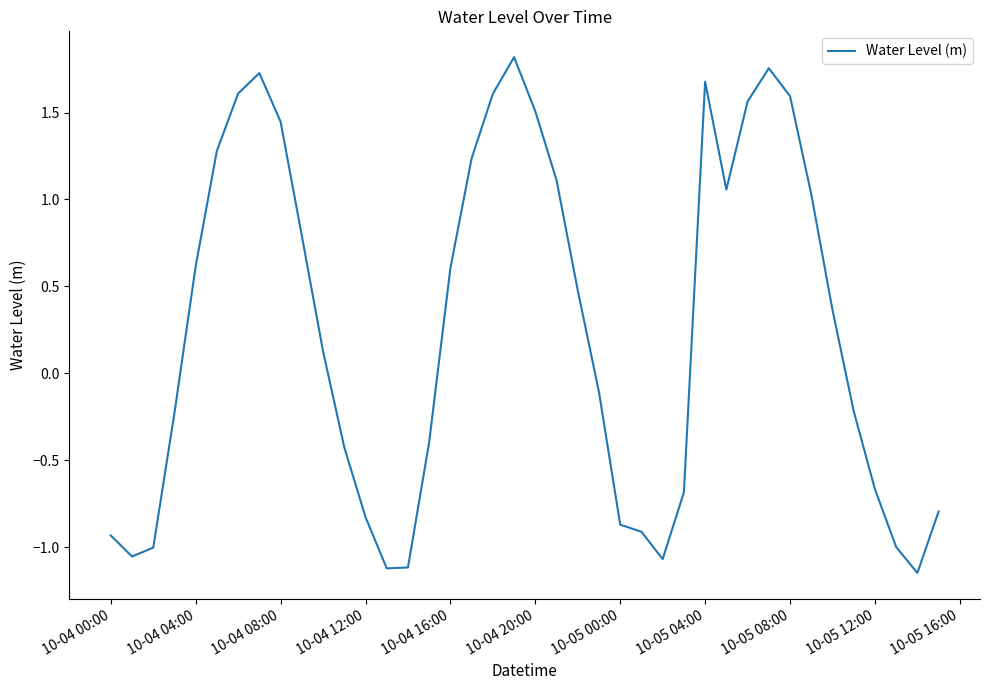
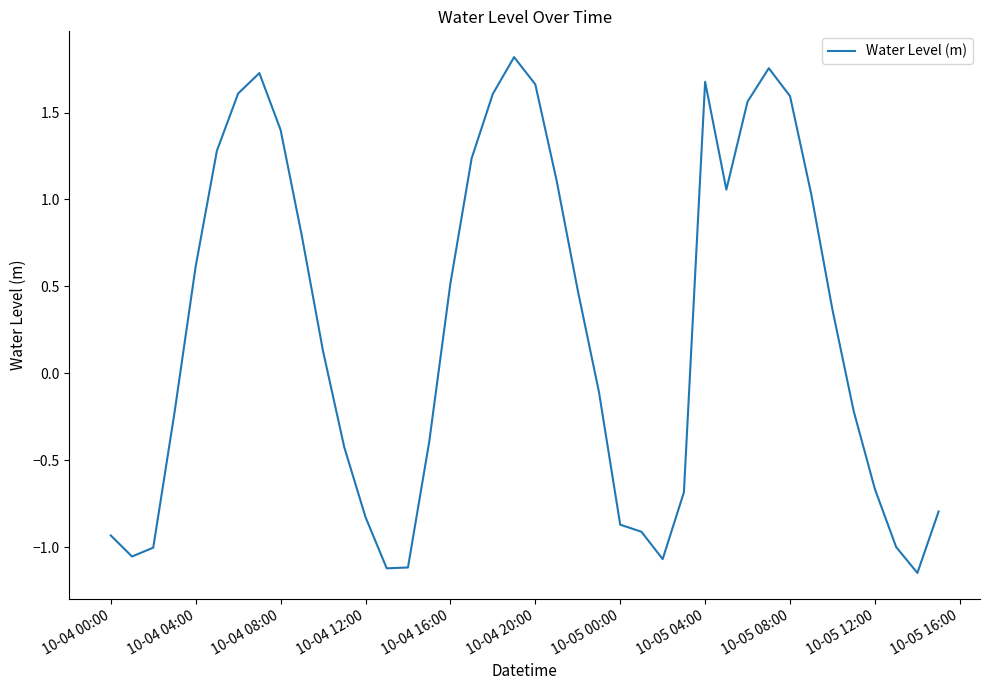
10-04 08:00: 1.45 -> 1.40
10-04 16:00: 0.61 -> 0.52
10-04 20:00: 1.51 -> 1.66
